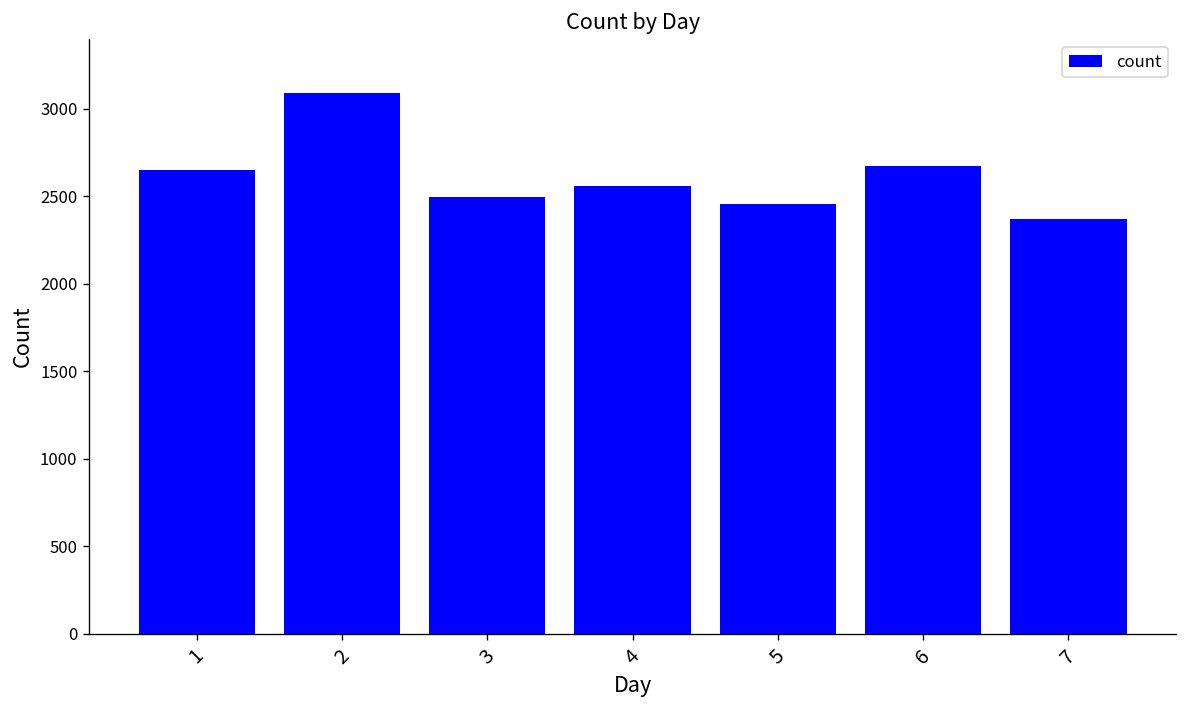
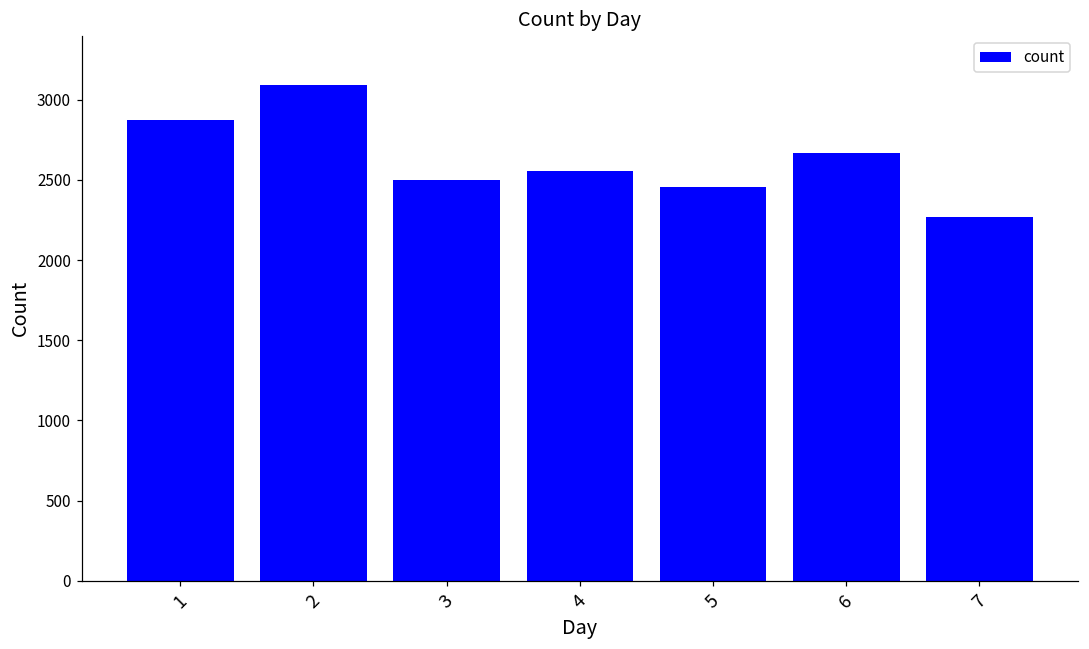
1: 2650 -> 2870
7: 2370 -> 2270
